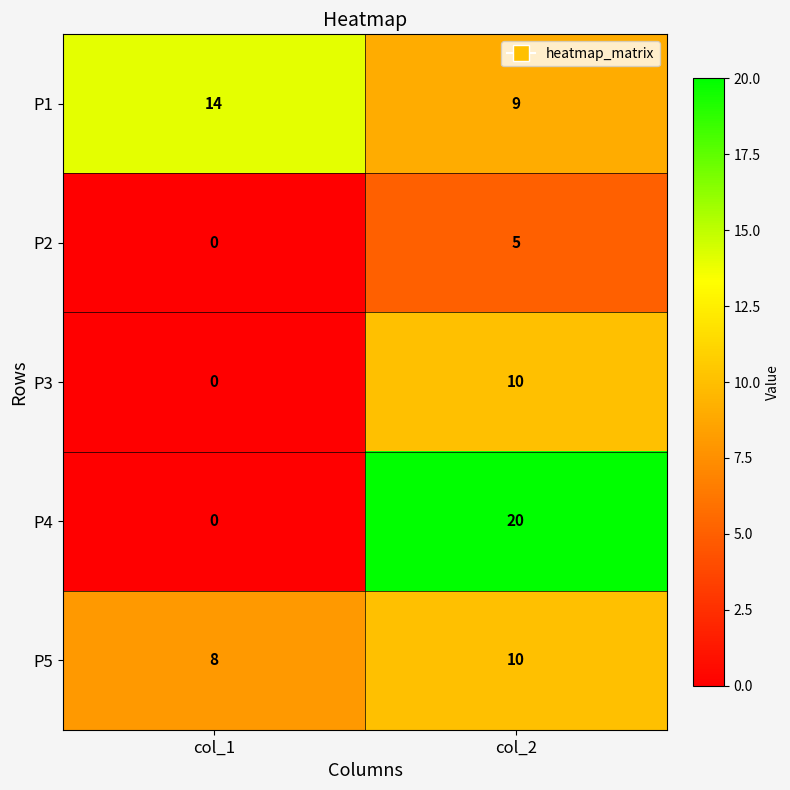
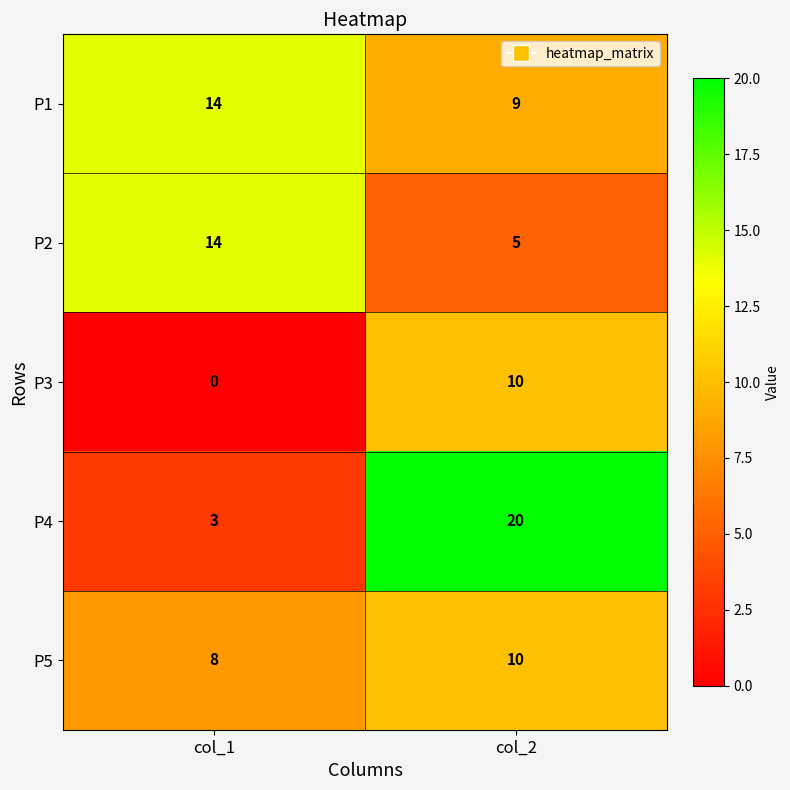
P2, col_1: 0 -> 14
P4, col_1: 0 -> 3
